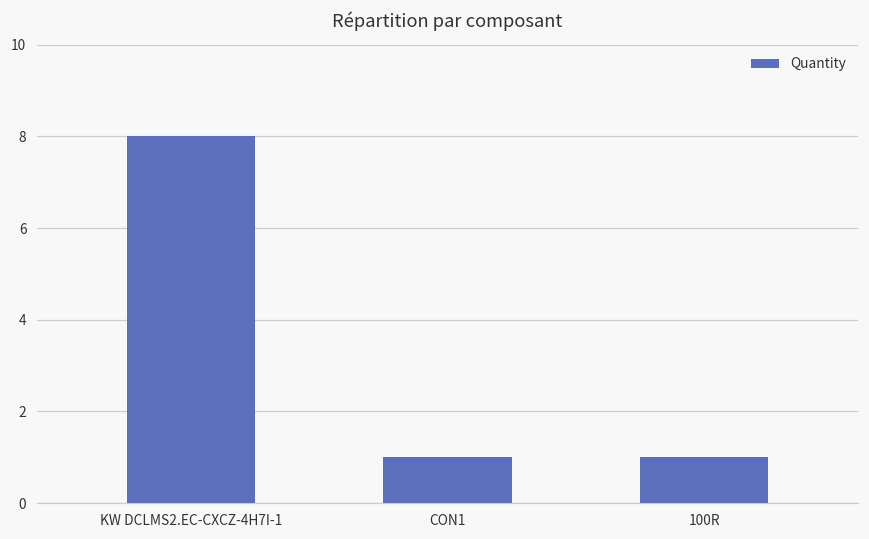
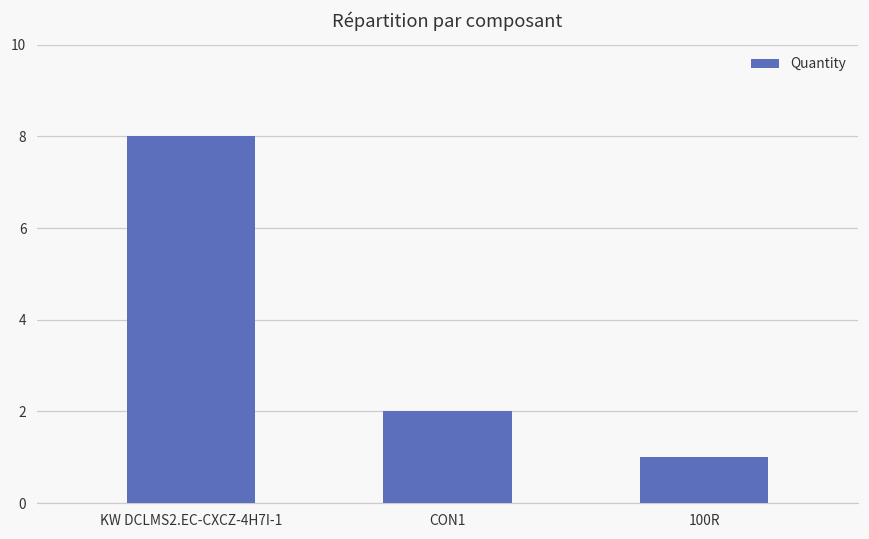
CON1: 1 -> 2
